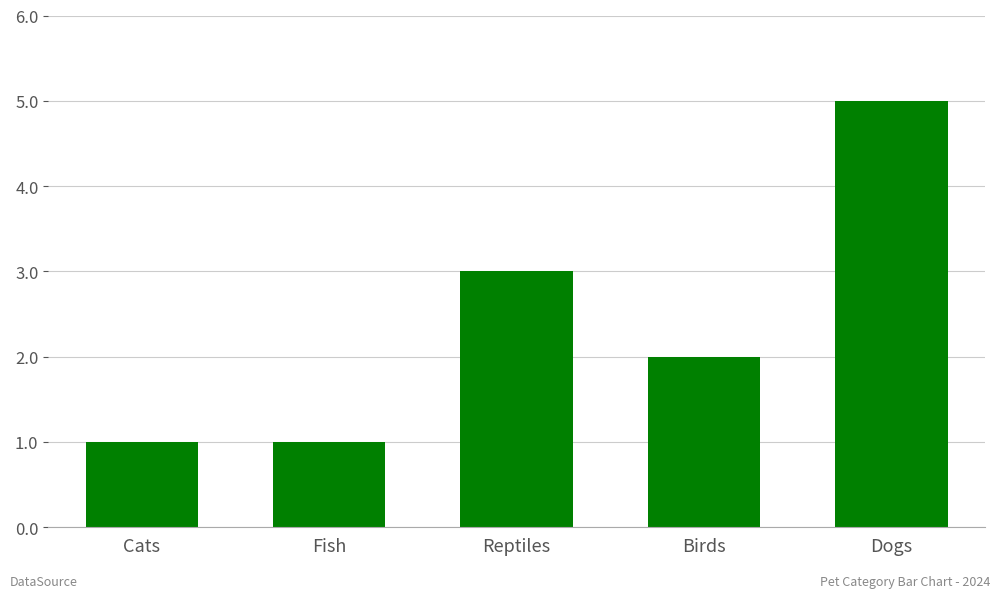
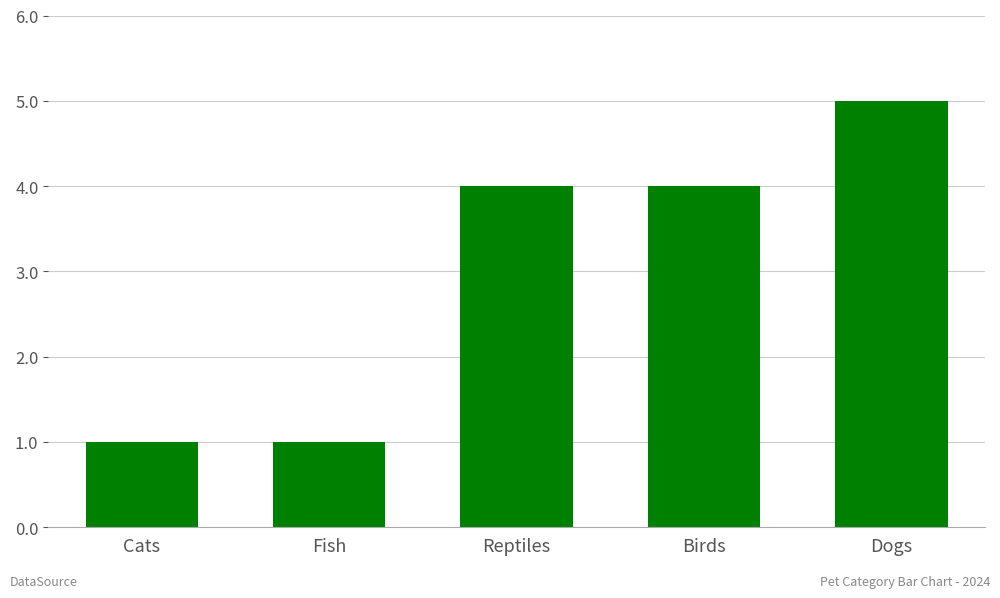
Reptiles: 3 -> 4
Birds: 2 -> 4
